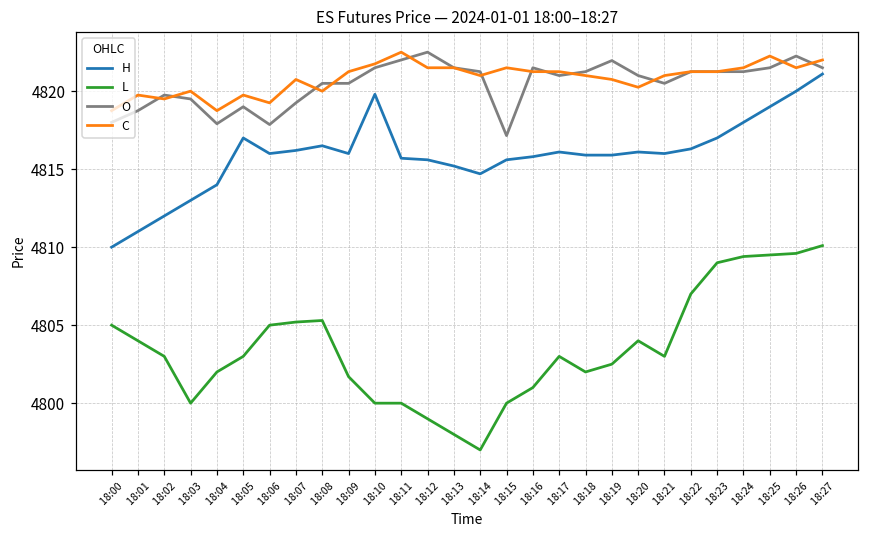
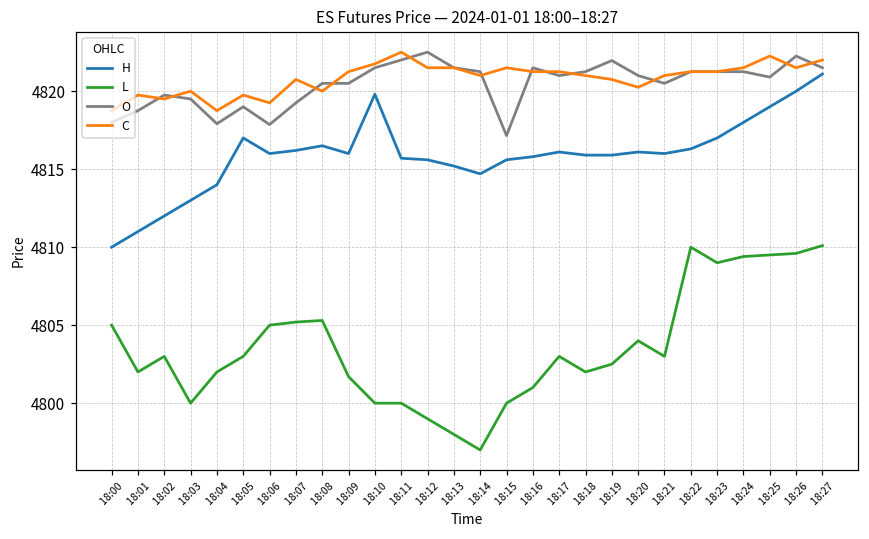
L, 18:01: 4804 -> 4802
L, 18:22: 4807 -> 4810
O, 18:25: 4821.5 -> 4820.9
